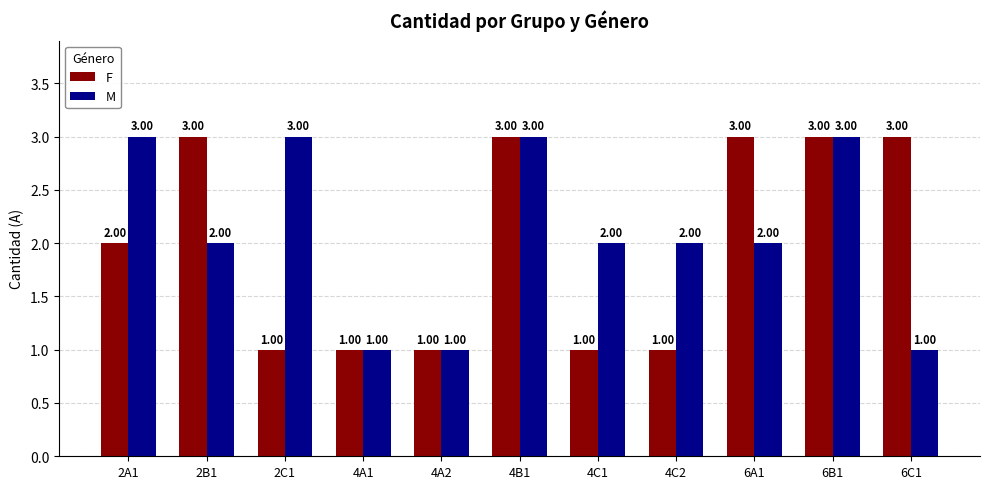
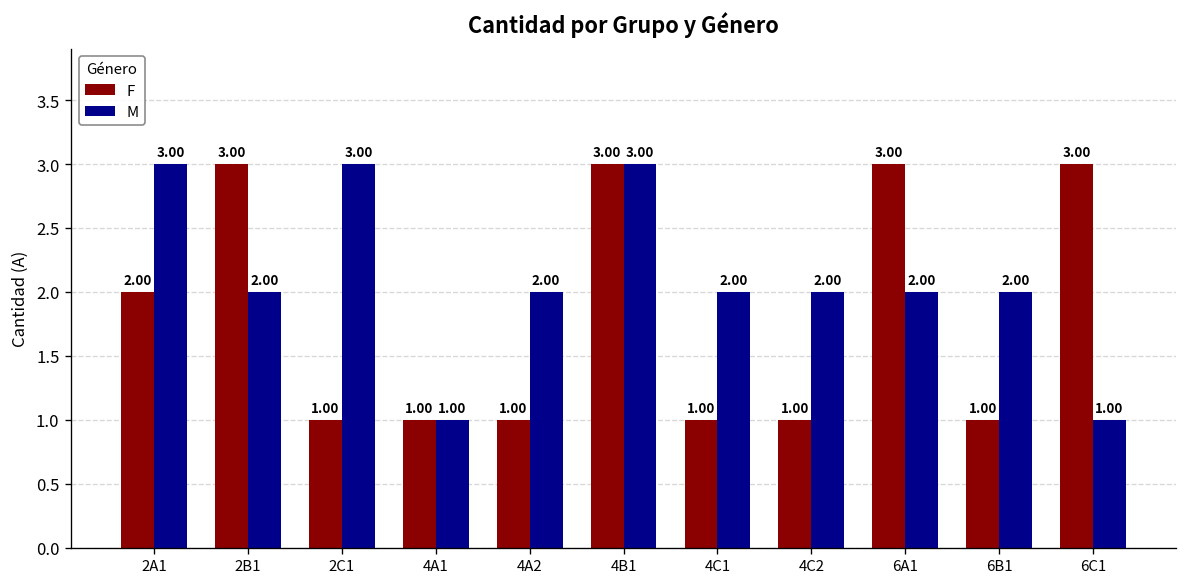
M, 4A2: 1.00 -> 2.00
F, 6B1: 3.00 -> 1.00
M, 6B1: 3.00 -> 2.00
